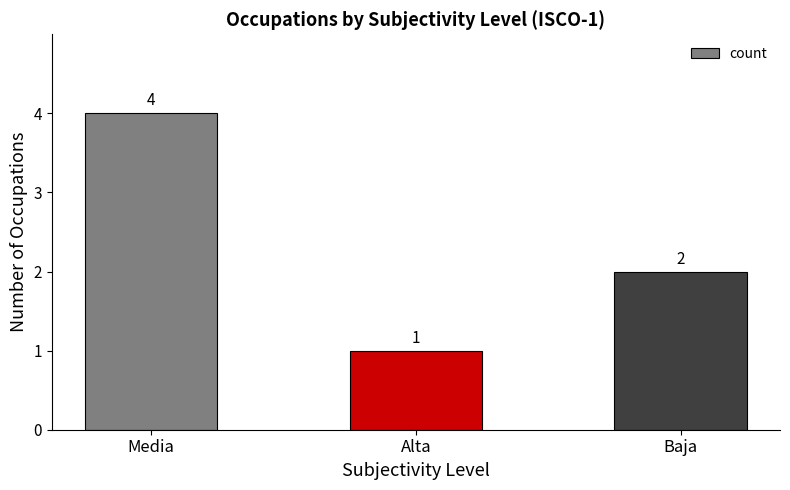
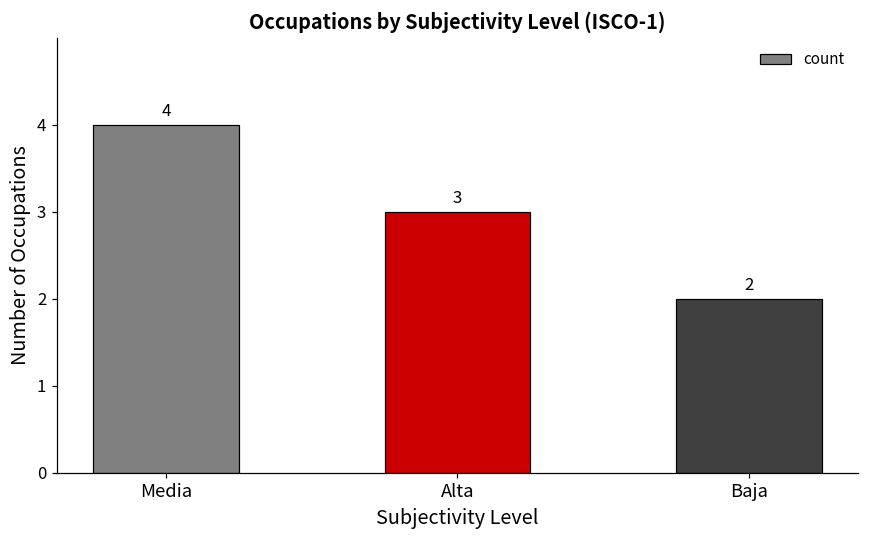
Alta: 1 -> 3
